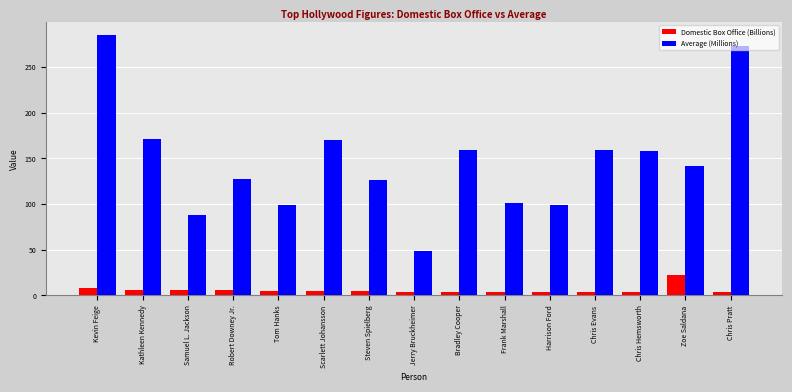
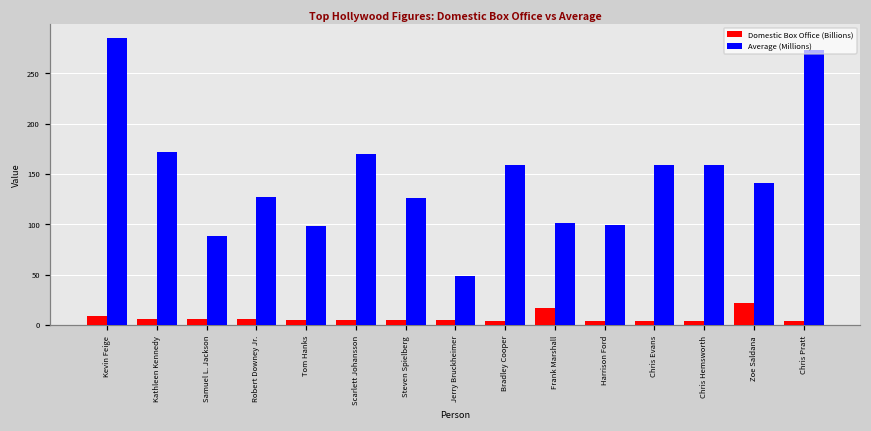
Domestic Box Office (Billions), Frank Marshall: 0 -> 20
